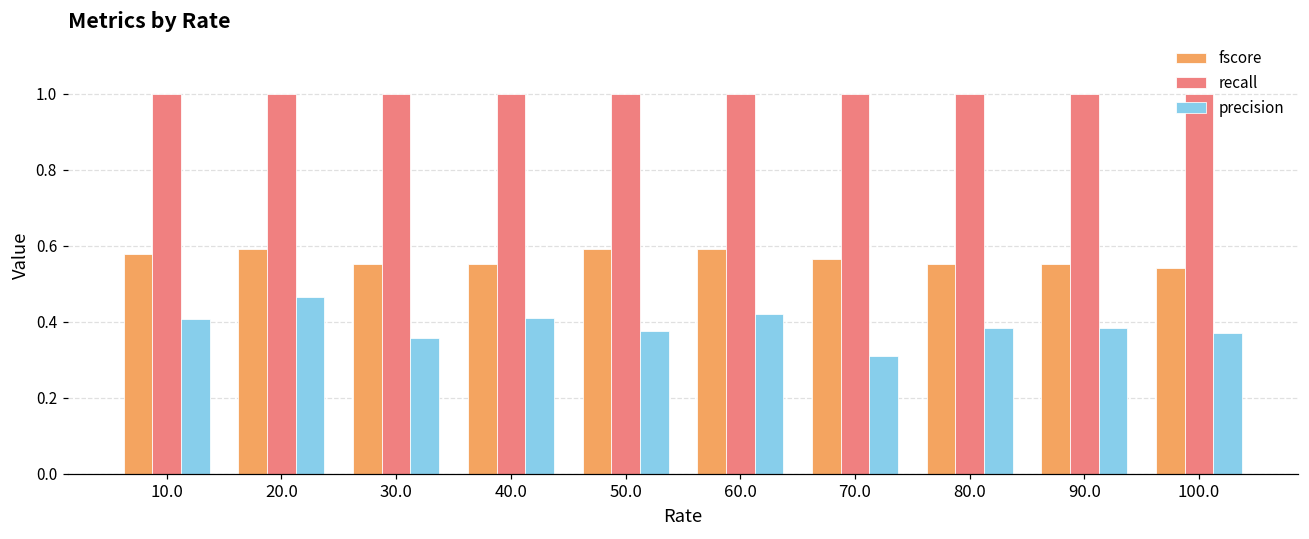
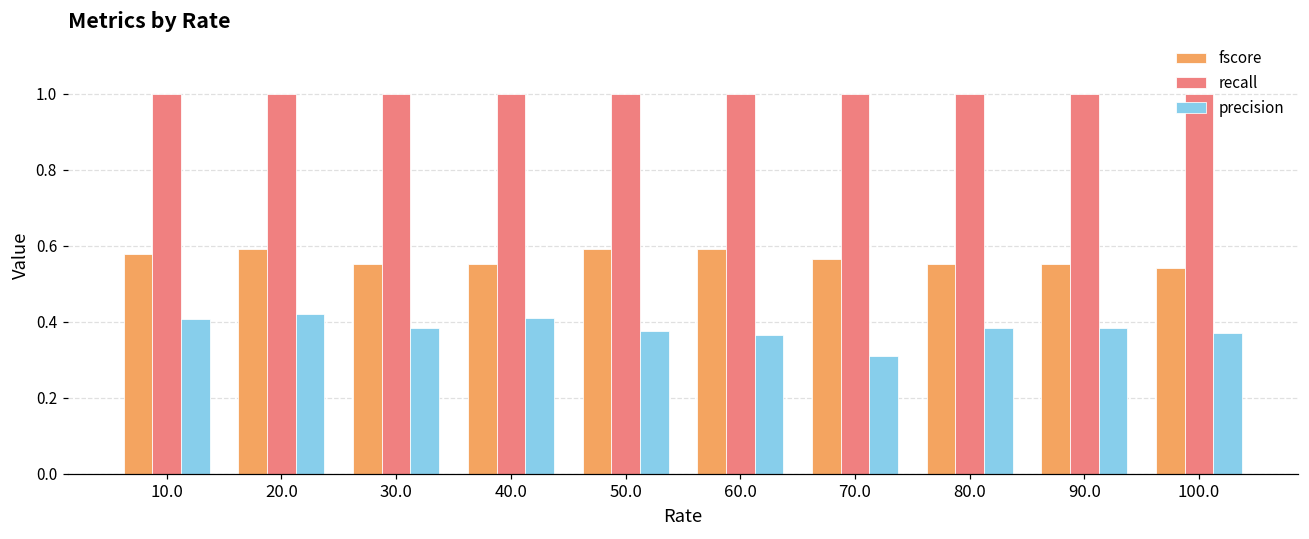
precision, 20.0: 0.46 -> 0.42
precision, 30.0: 0.36 -> 0.38
precision, 60.0: 0.42 -> 0.37
